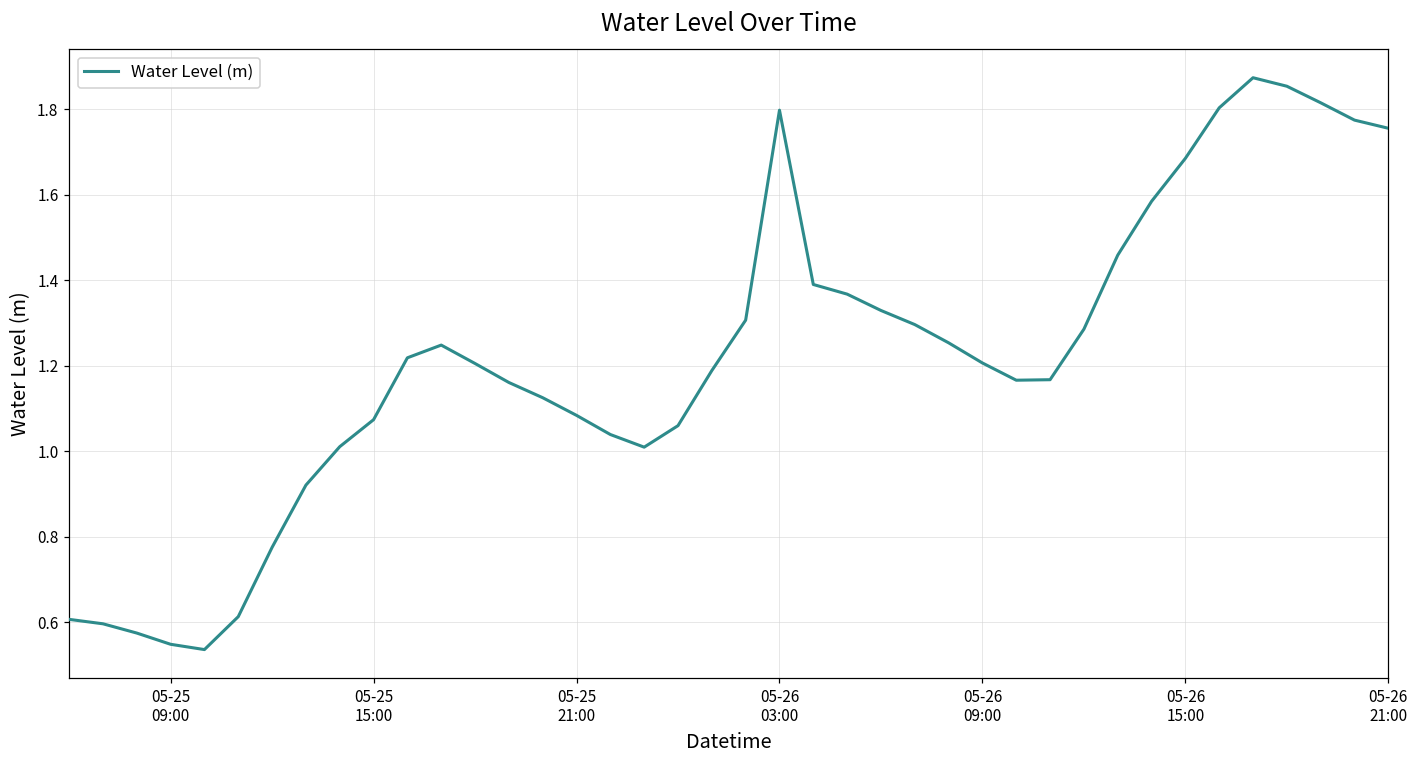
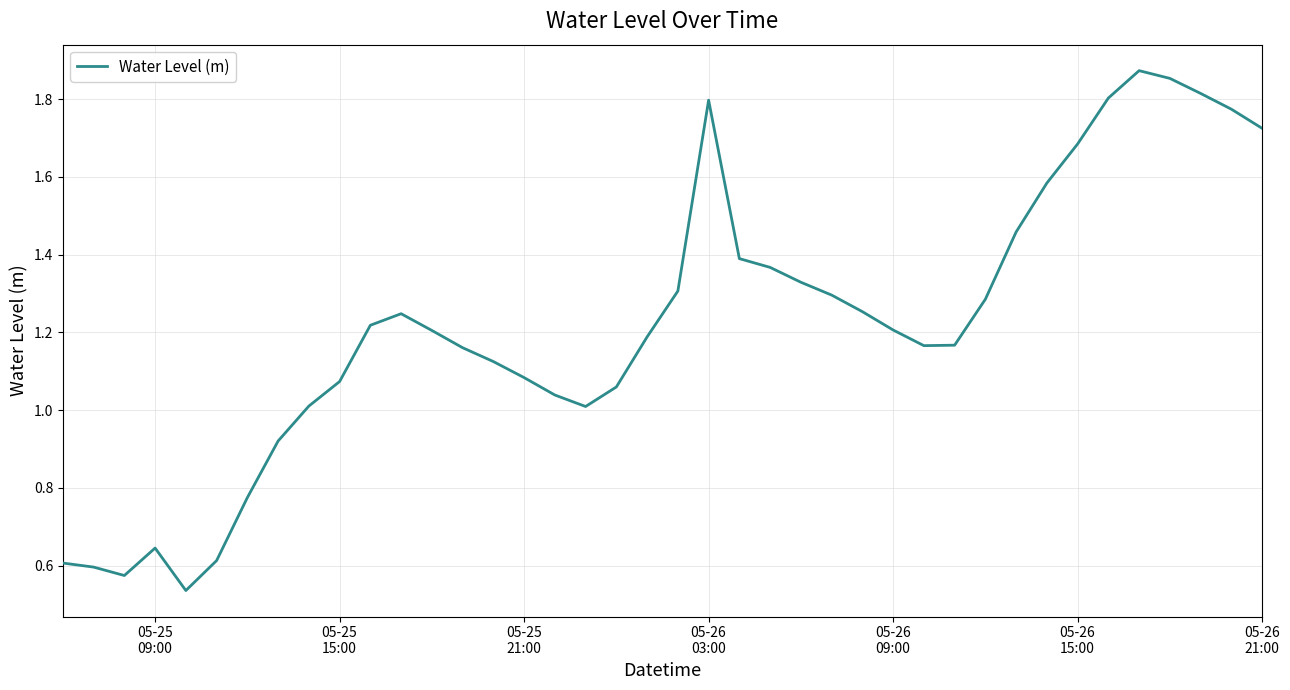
05-25 09:00: 0.55 -> 0.65
05-26 21:00: 1.76 -> 1.73
